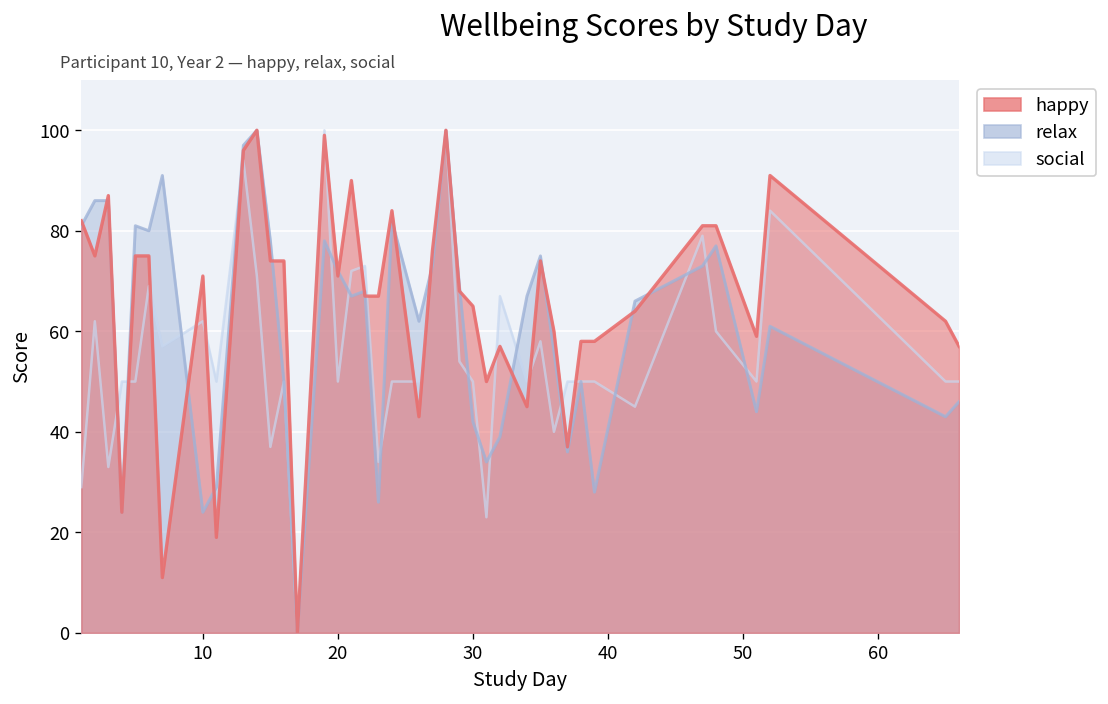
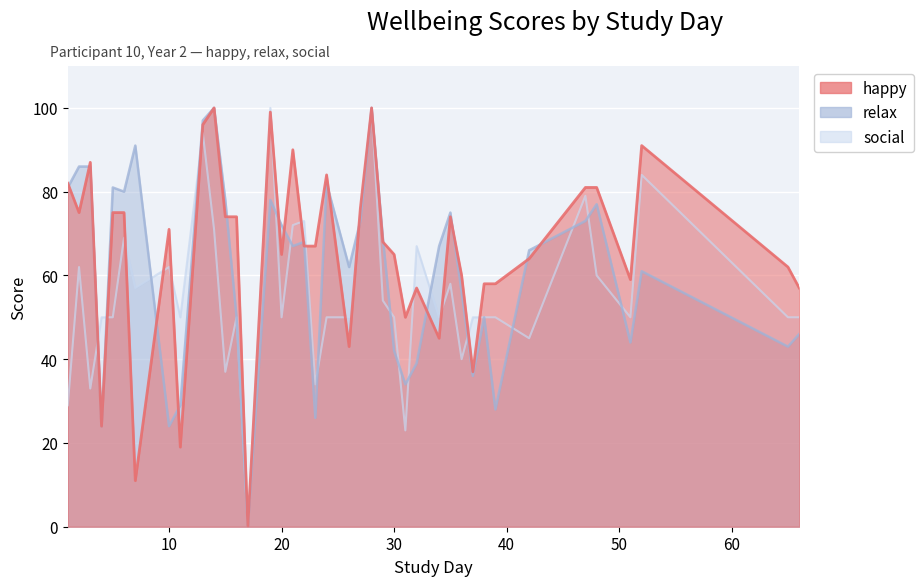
happy, 20: 71 -> 65
